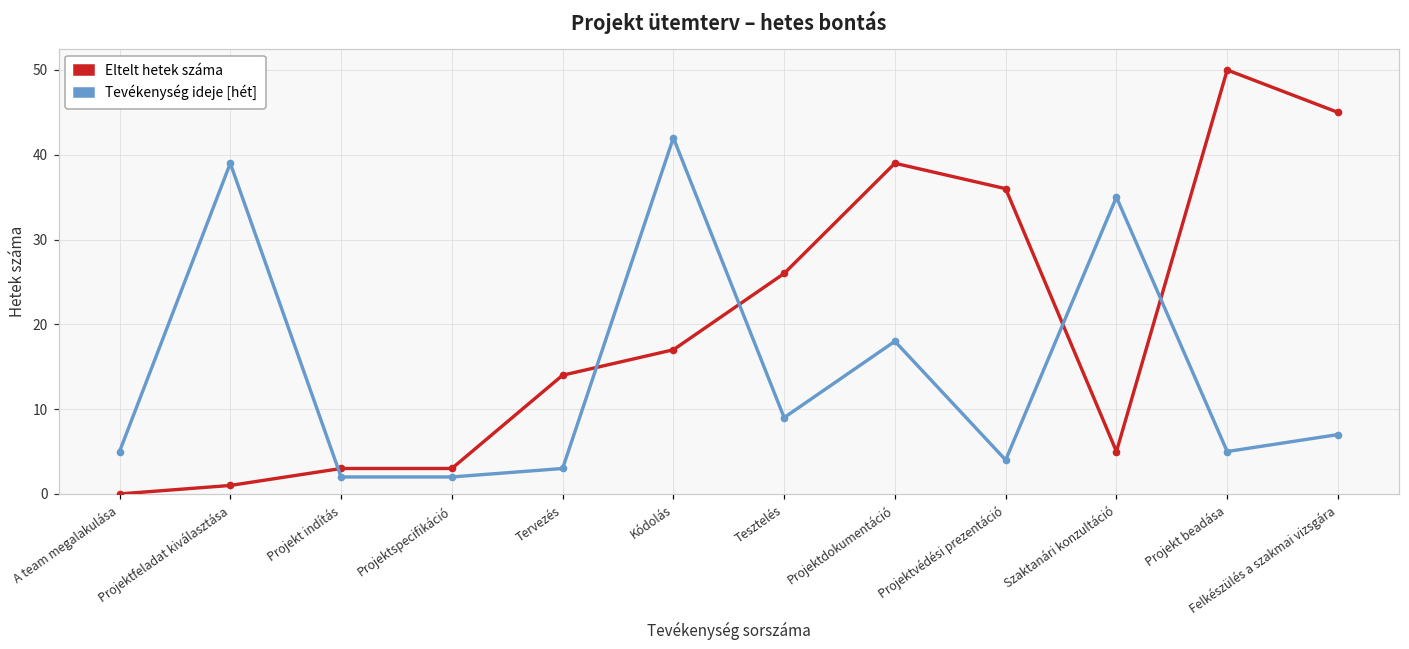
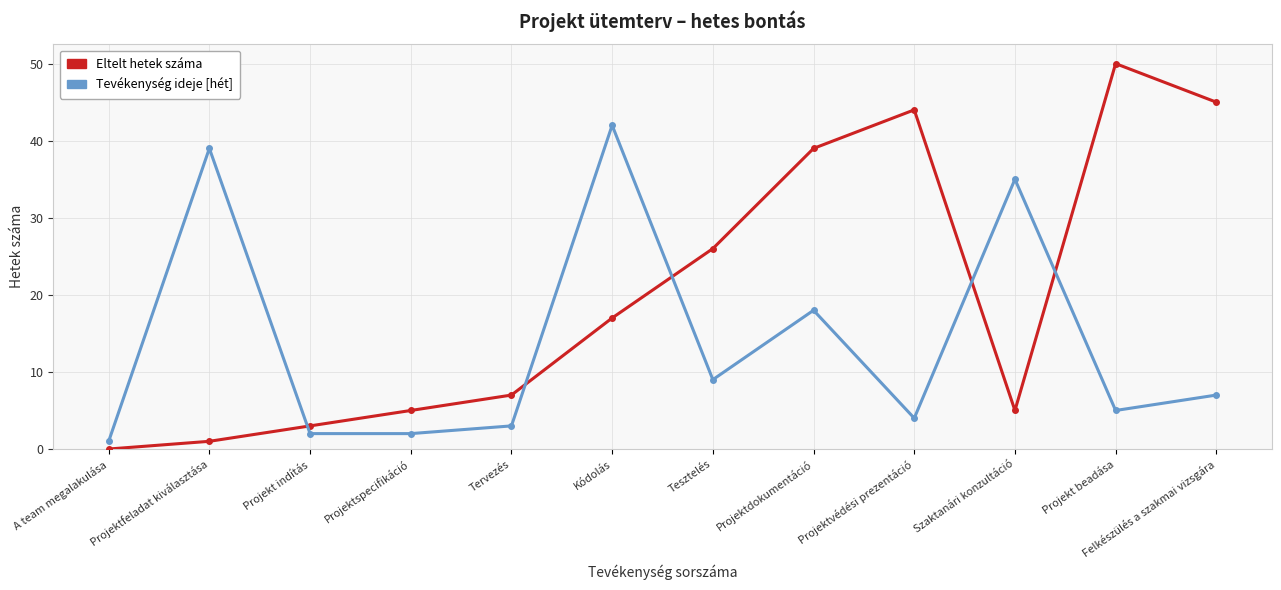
Tevékenység ideje [hét], A team megalakulása: 5 -> 1
Eltelt hetek száma, Projektspecifikáció: 3 -> 5
Eltelt hetek száma, Tervezés: 14 -> 7
Eltelt hetek száma, Projektvédési prezentáció: 36 -> 44
